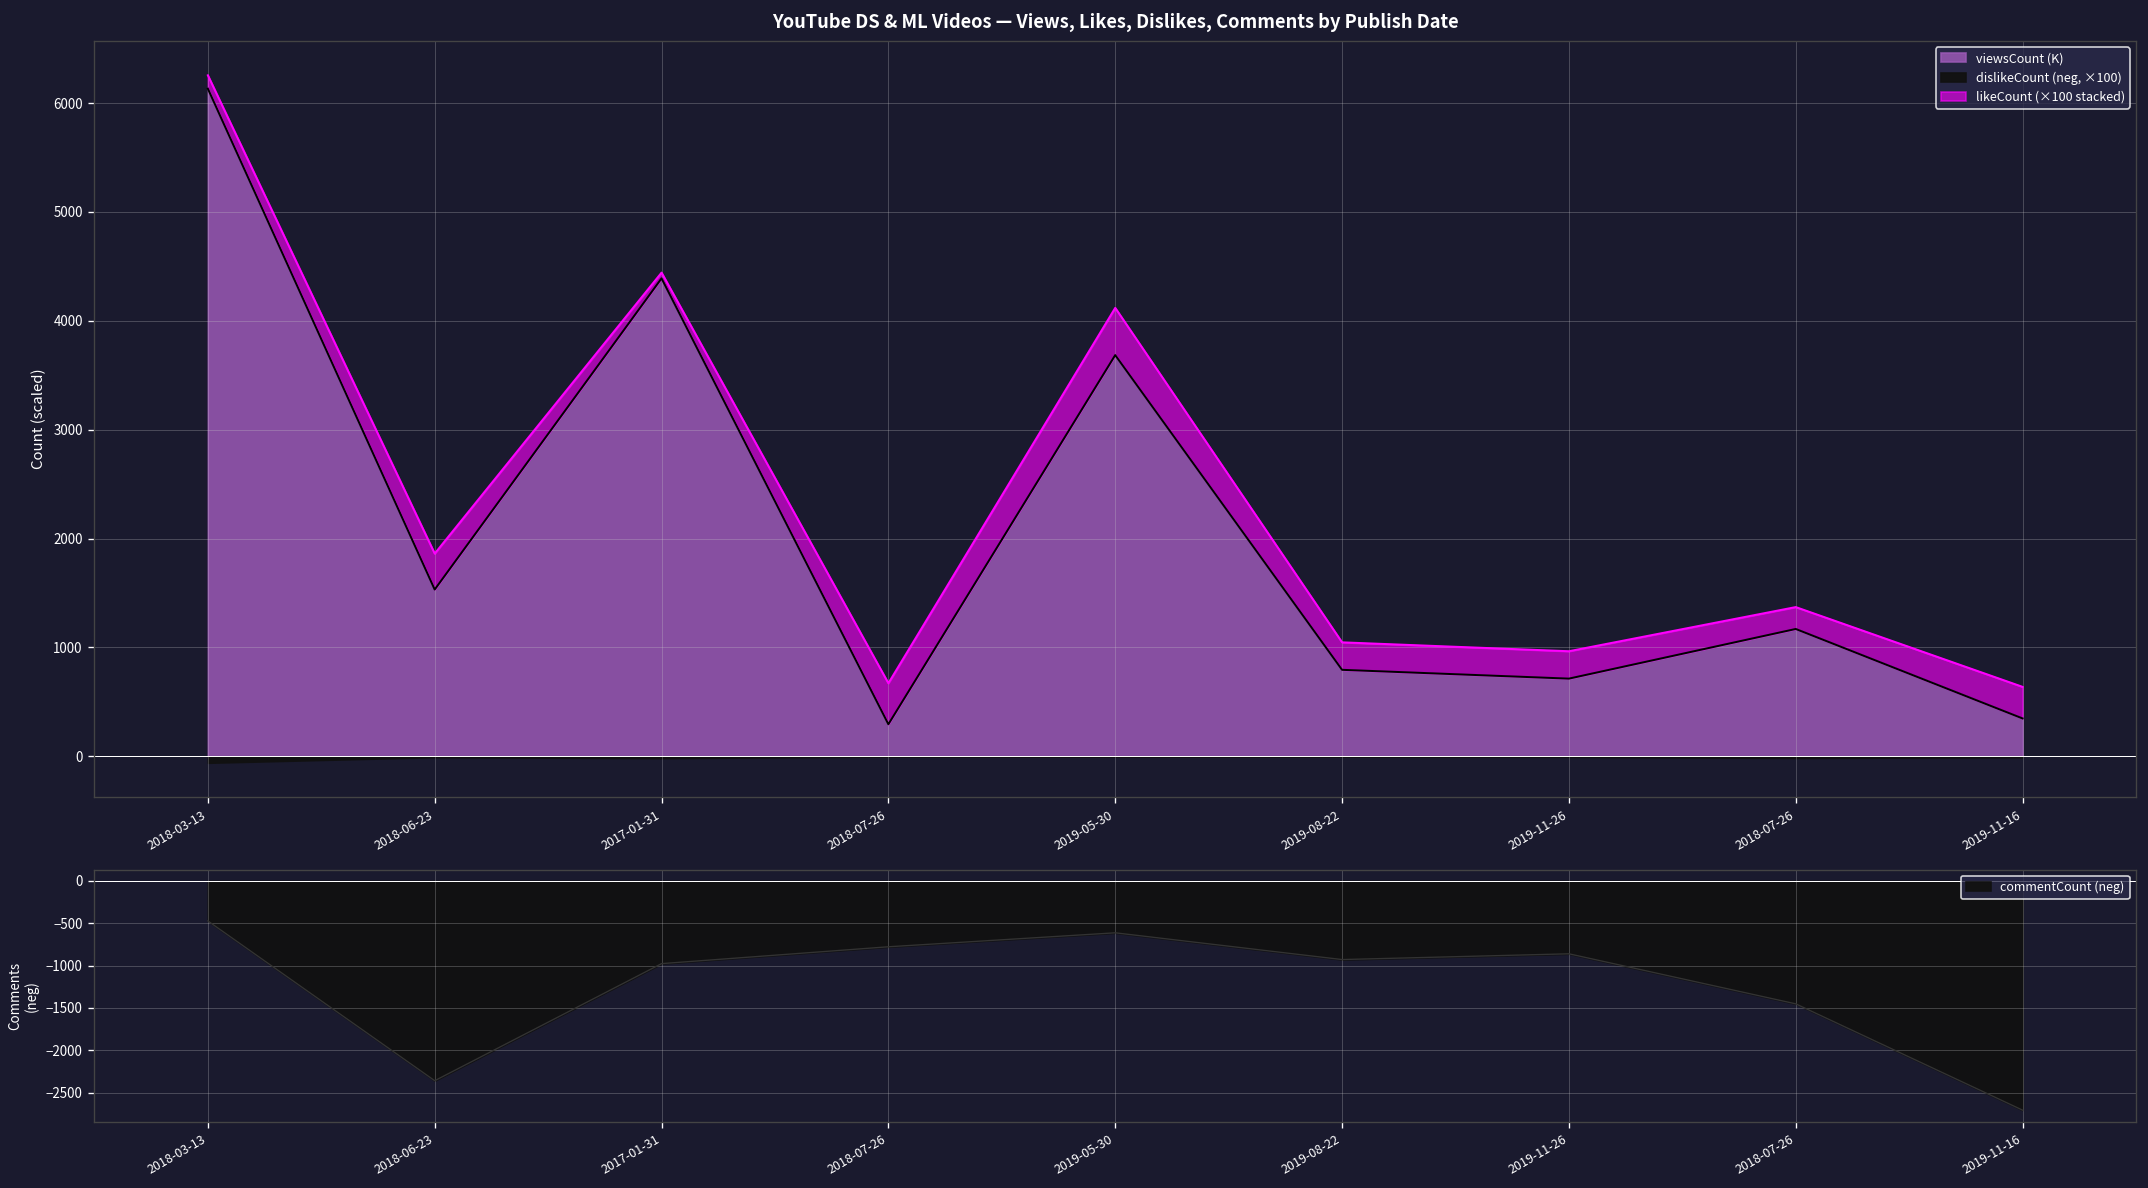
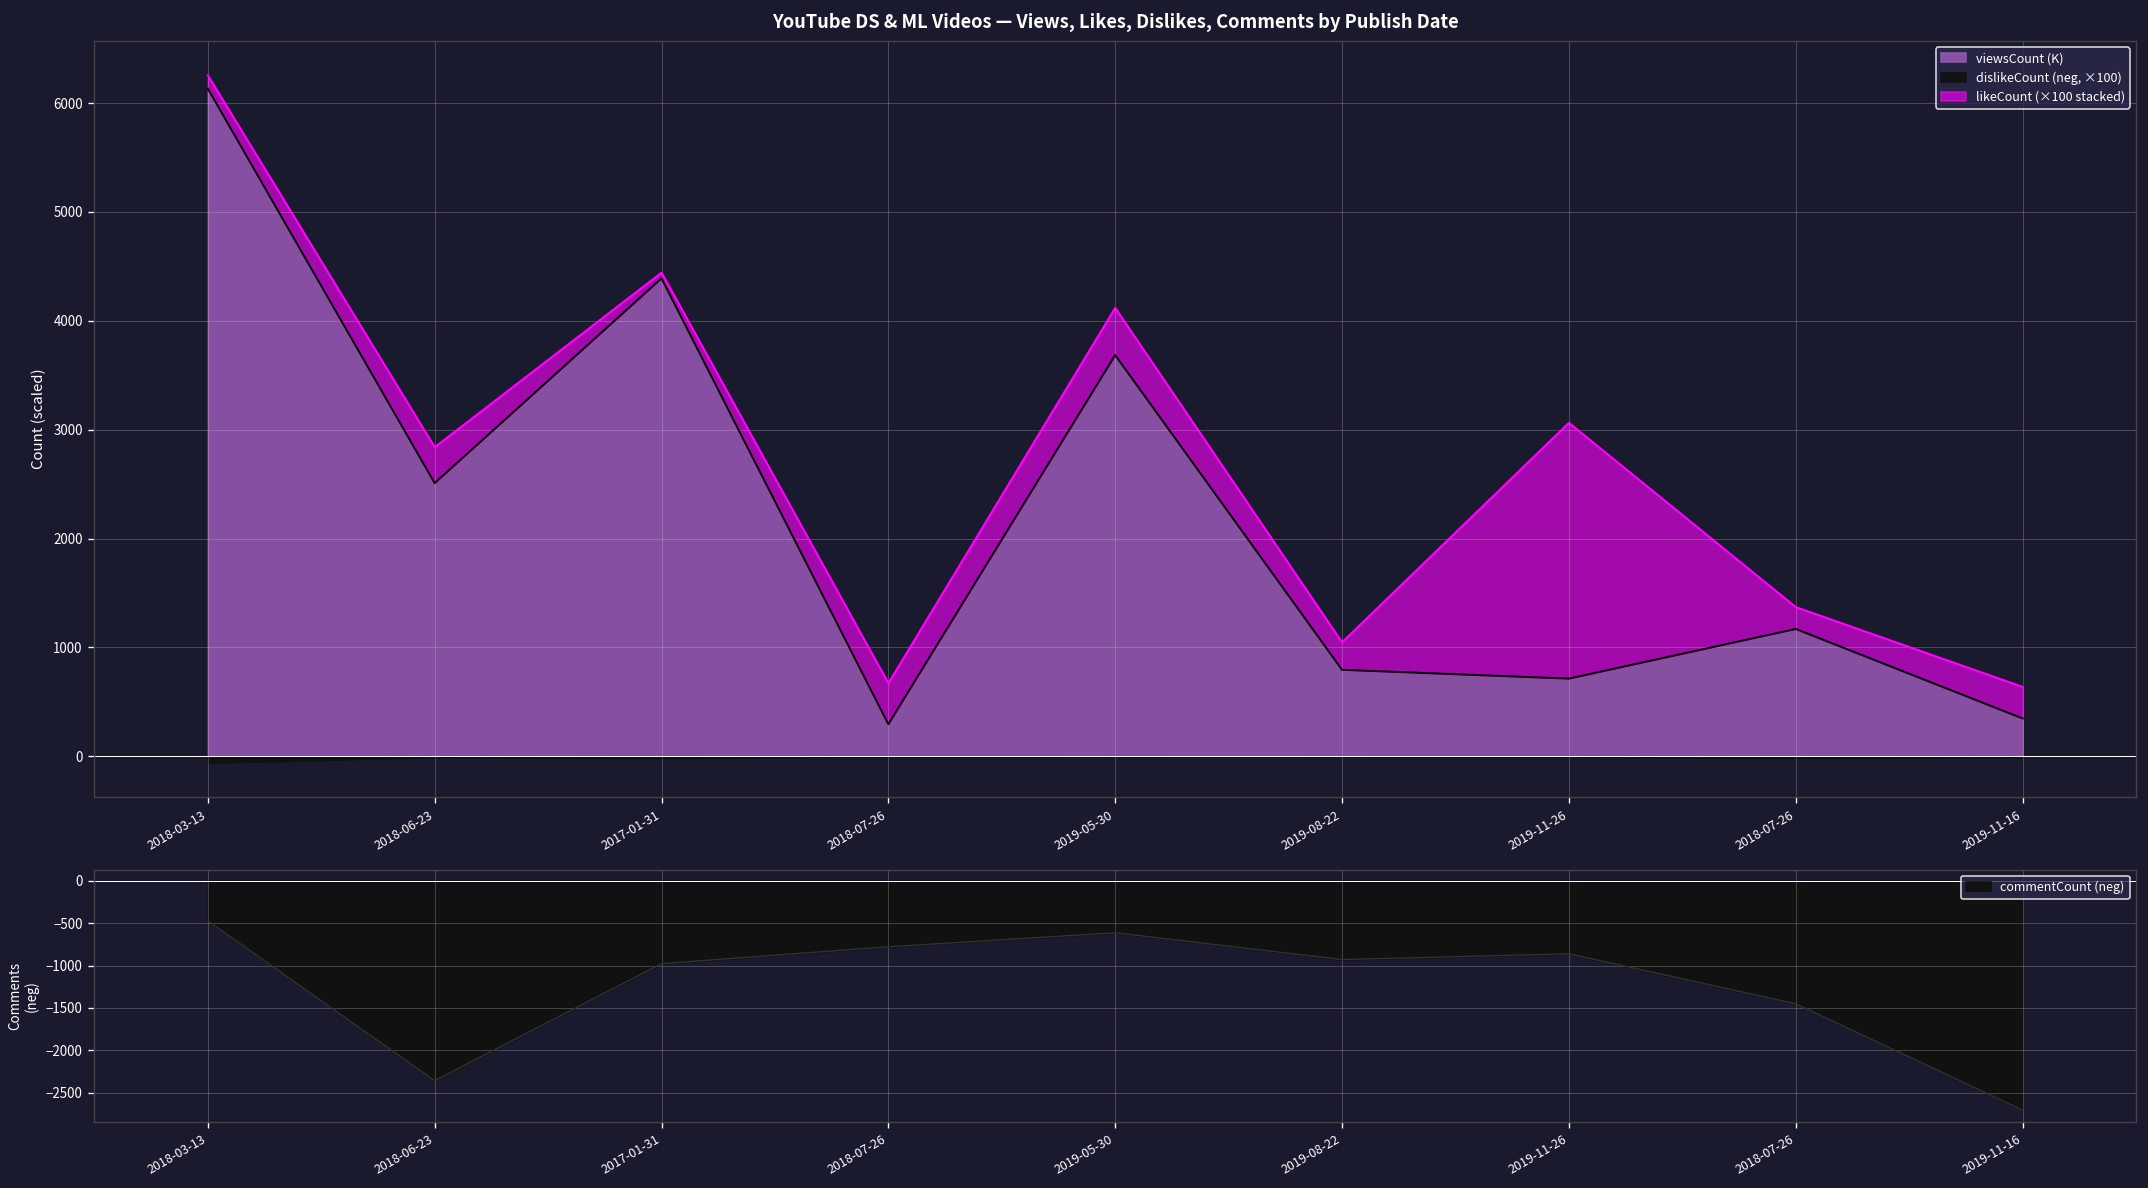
YouTube DS & ML Videos — Views, Likes, Dislikes, Comments by Publish Date, viewsCount (K), 2018-06-23: 1500 -> 2500
YouTube DS & ML Videos — Views, Likes, Dislikes, Comments by Publish Date, likeCount (×100 stacked), 2019-11-26: 300 -> 2300
